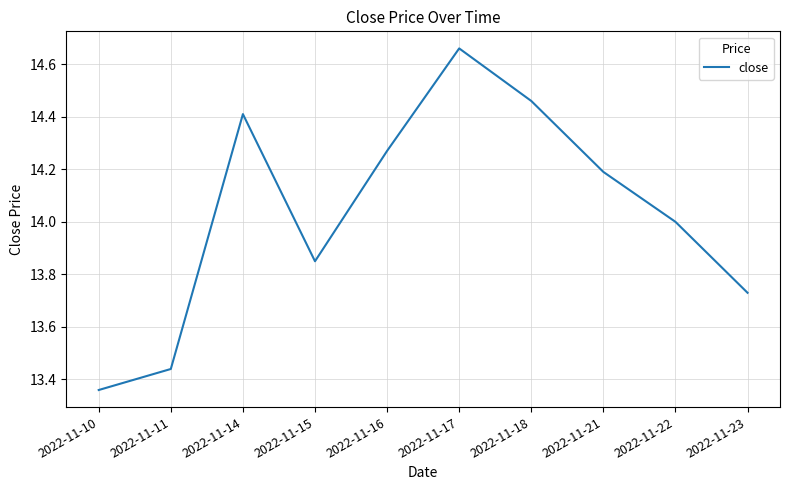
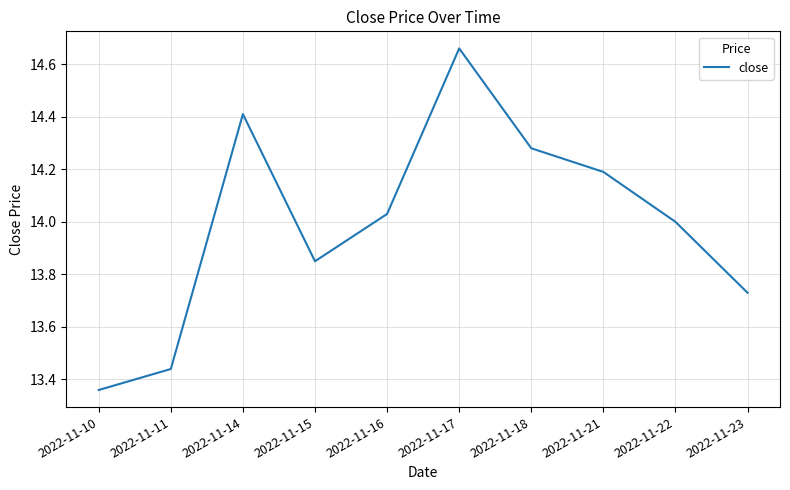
2022-11-16: 14.27 -> 14.03
2022-11-18: 14.46 -> 14.28
